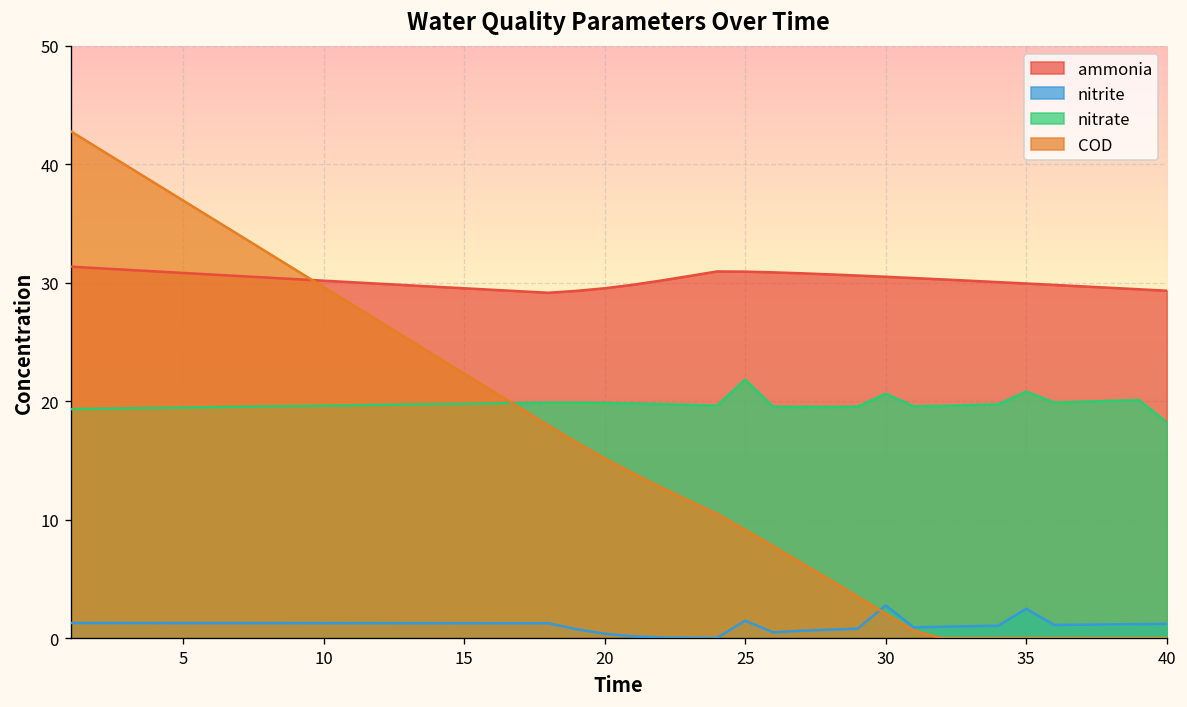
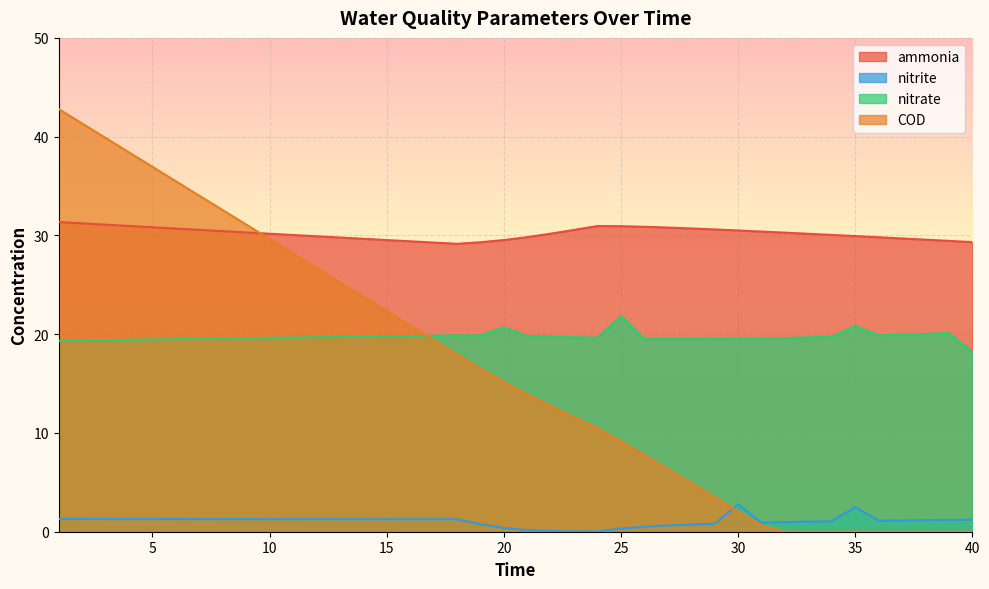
nitrate, 20: 20 -> 21
nitrite, 25: 1 -> 0
nitrate, 30: 21 -> 20
